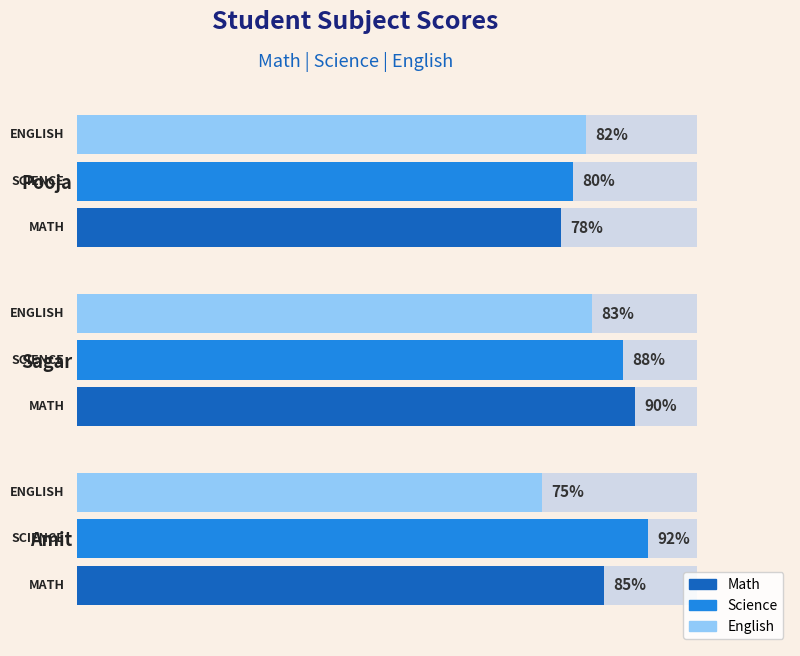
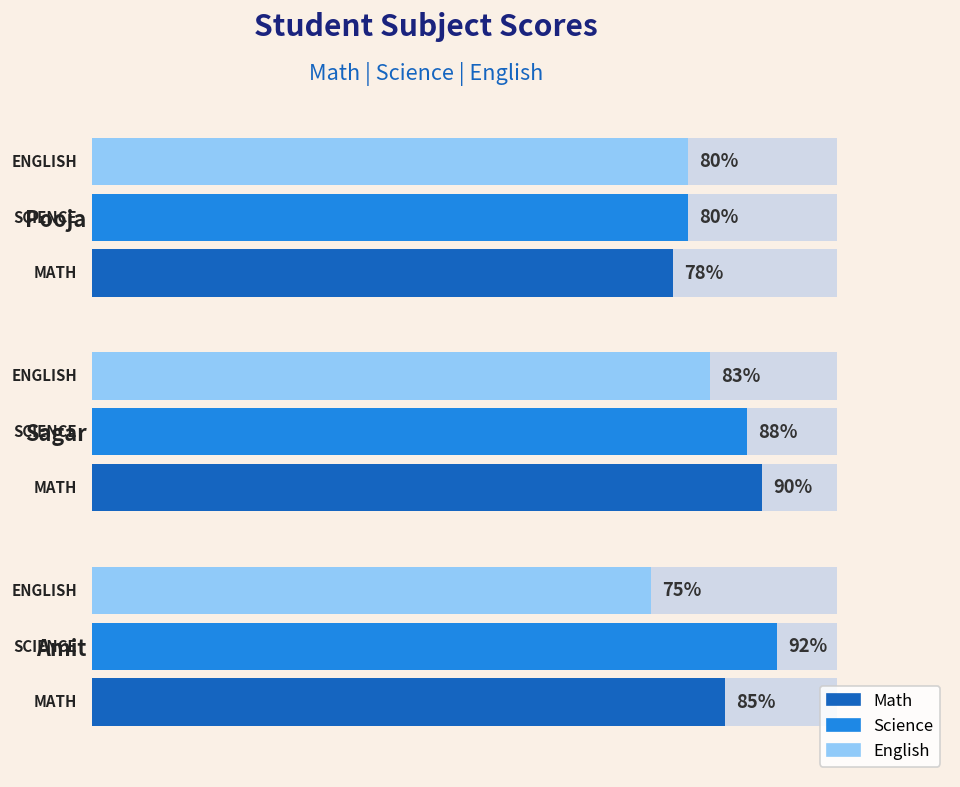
English, Pooja: 82% -> 80%
